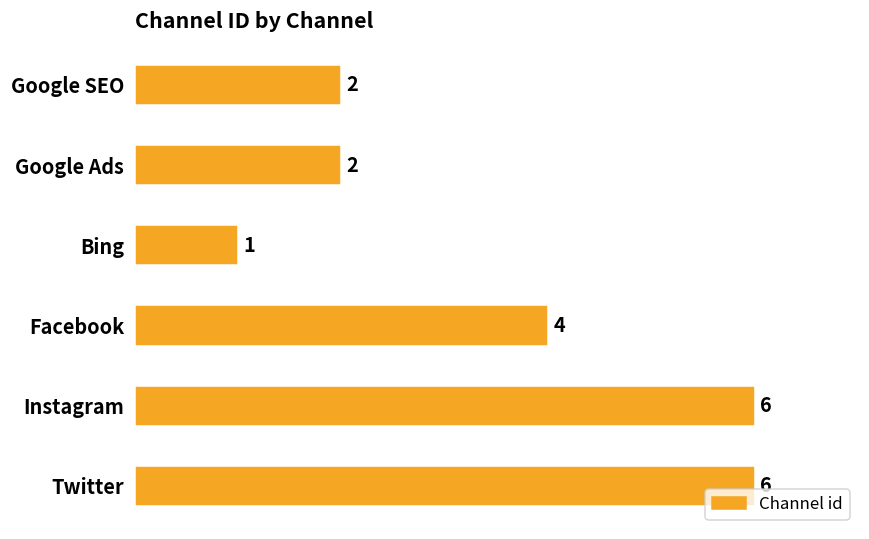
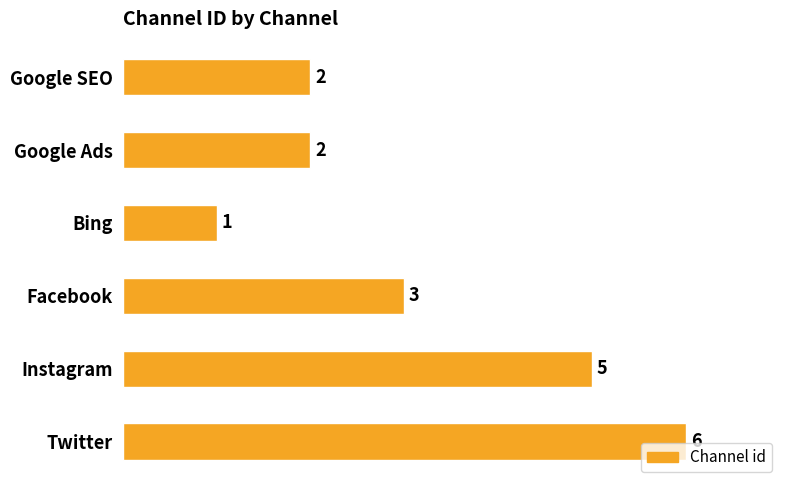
Facebook: 4 -> 3
Instagram: 6 -> 5
